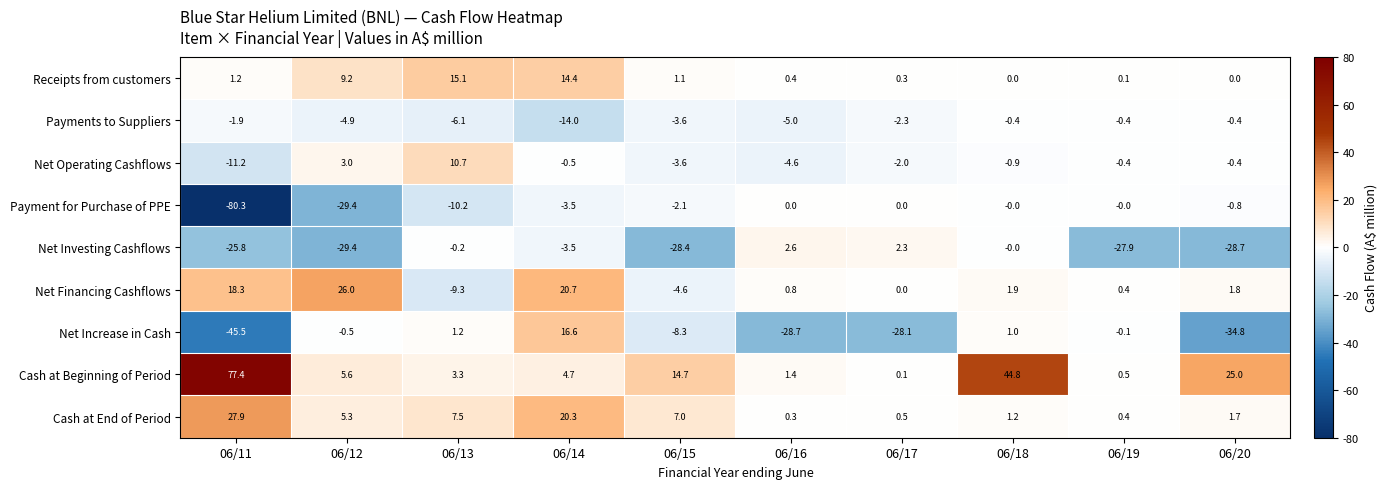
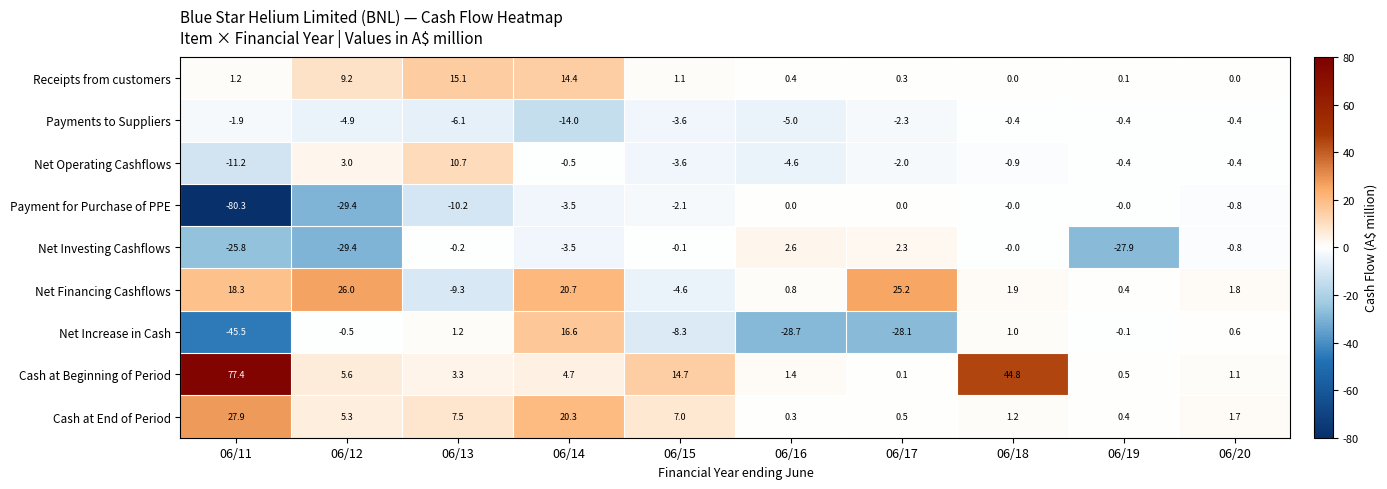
Net Investing Cashflows, 06/15: -28.4 -> -0.1
Net Investing Cashflows, 06/20: -28.7 -> -0.8
Net Financing Cashflows, 06/17: 0.0 -> 25.2
Net Increase in Cash, 06/20: -34.8 -> 0.6
Cash at Beginning of Period, 06/20: 25.0 -> 1.1
